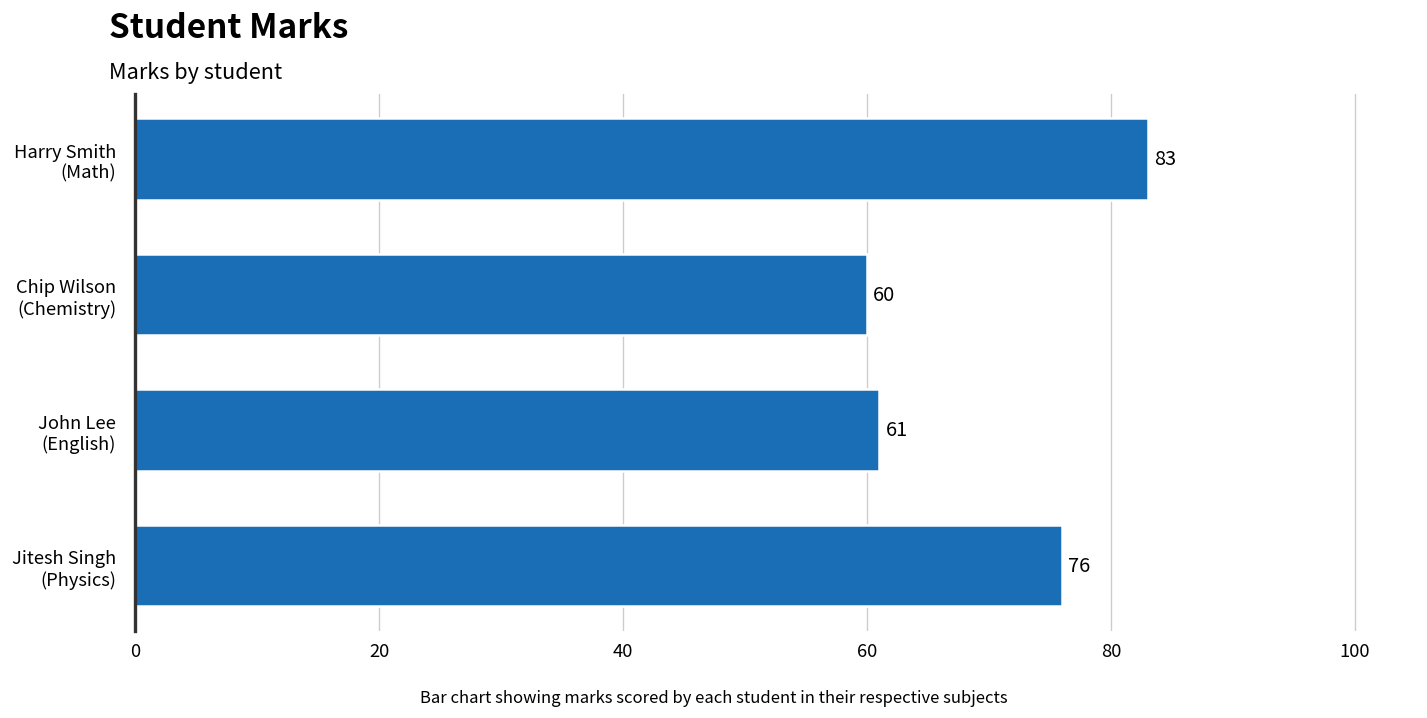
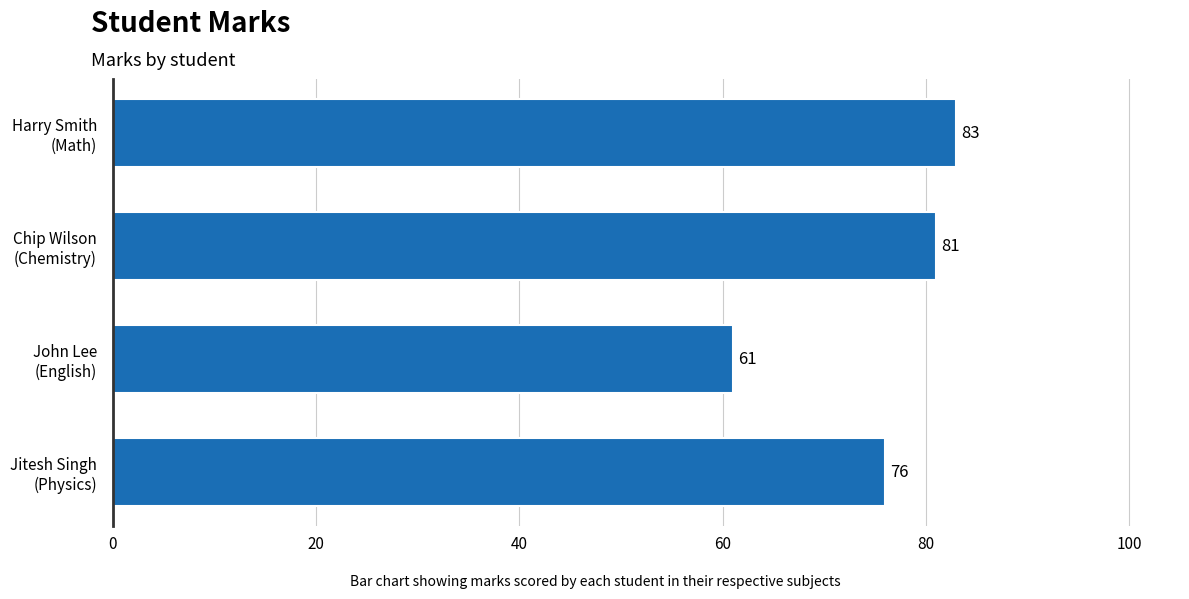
Chip Wilson (Chemistry): 60 -> 81
